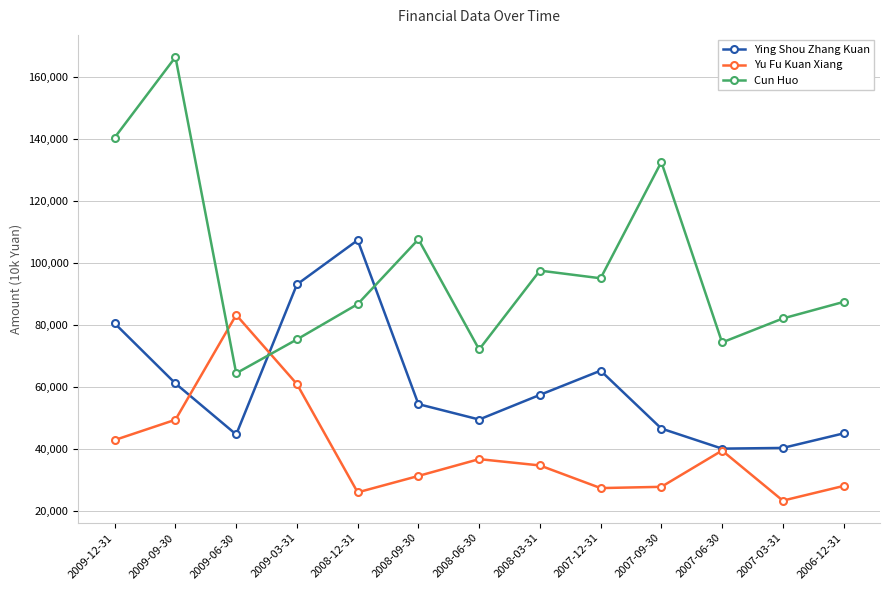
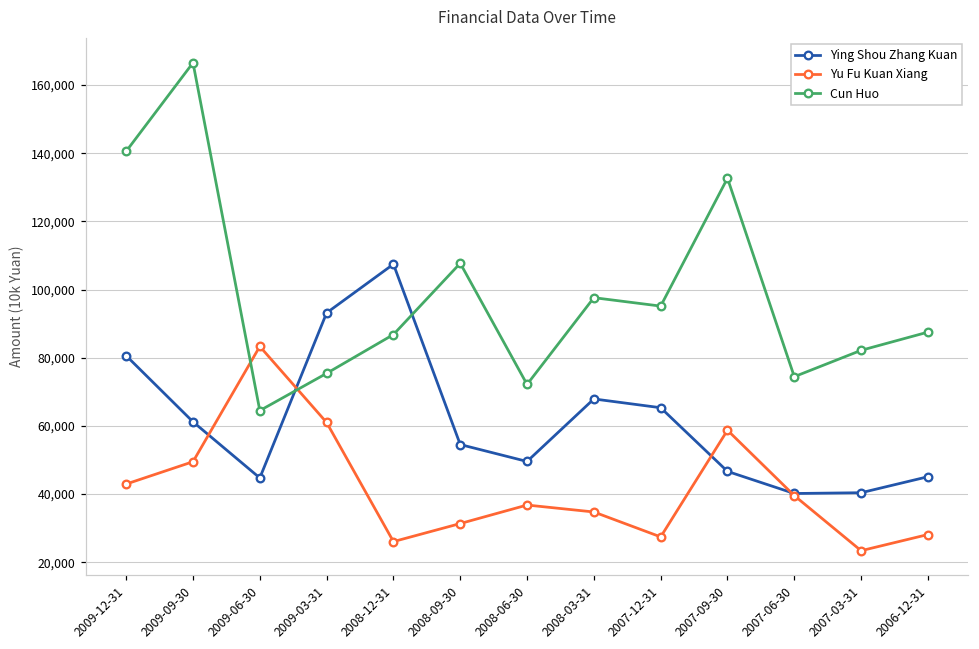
Ying Shou Zhang Kuan, 2008-03-31: 58,000 -> 68,000
Yu Fu Kuan Xiang, 2007-09-30: 28,000 -> 59,000
